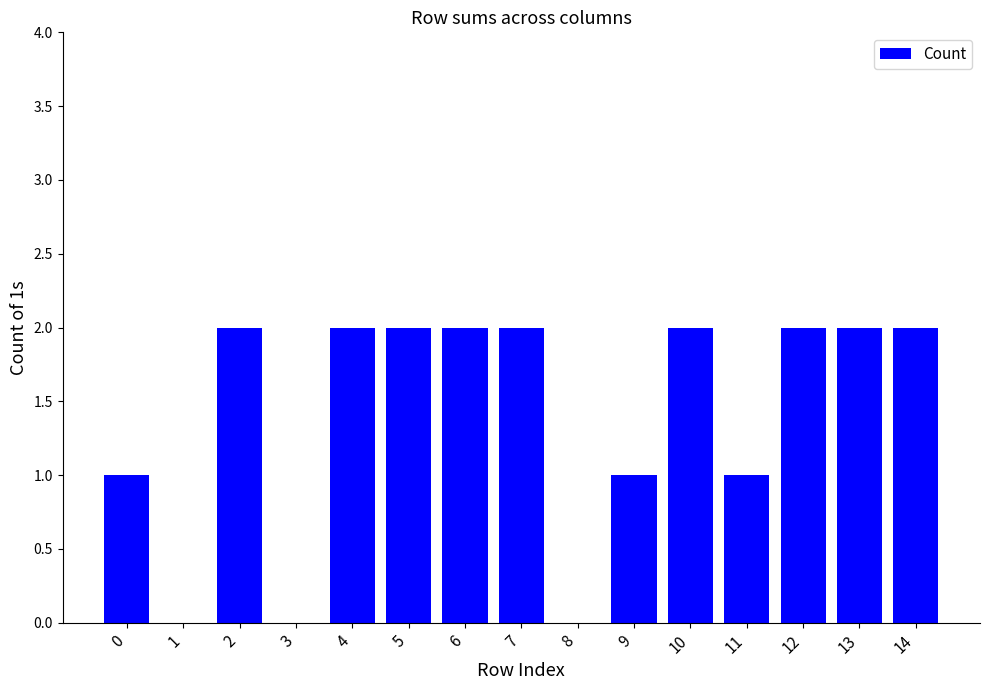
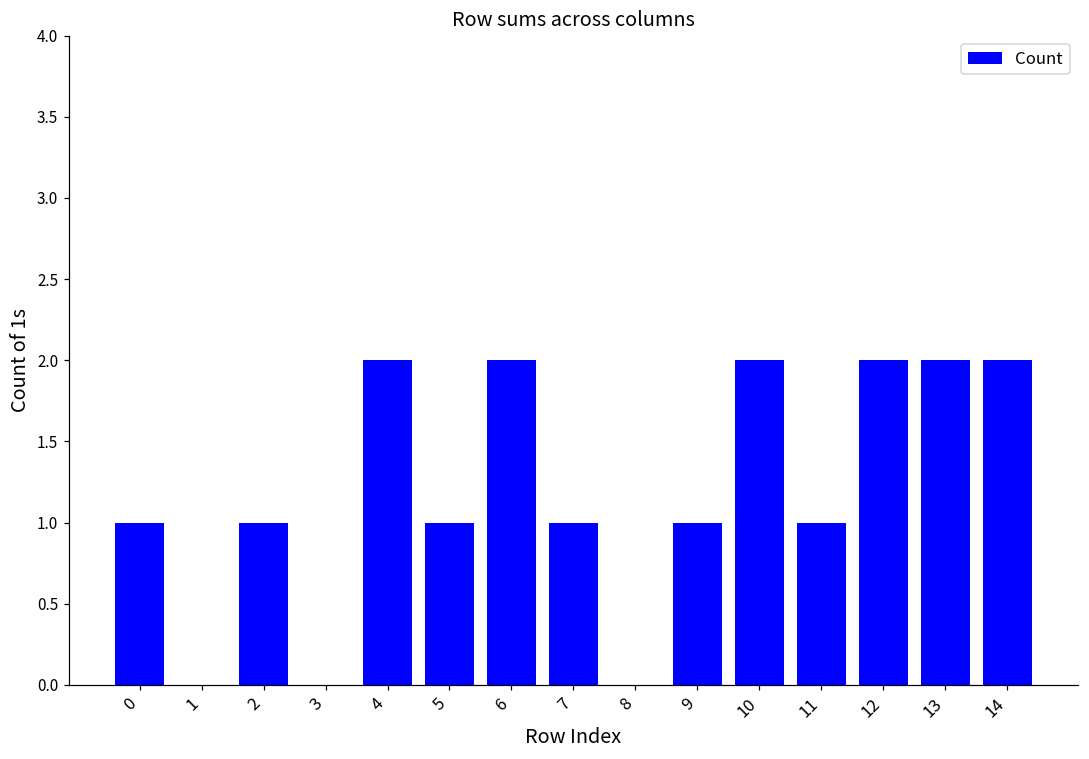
2: 2 -> 1
5: 2 -> 1
7: 2 -> 1
